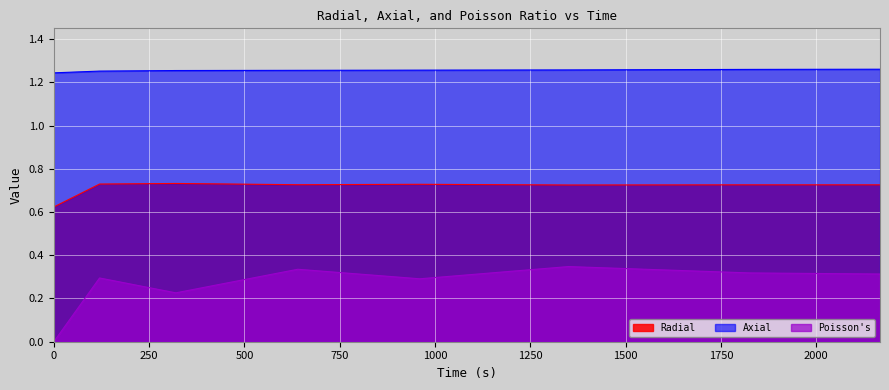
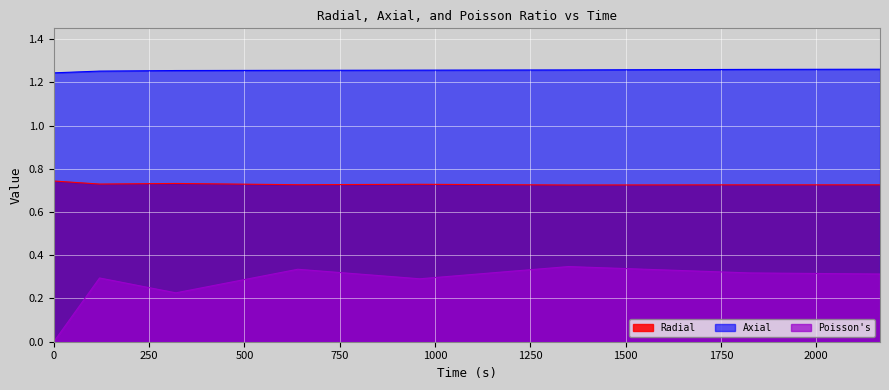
Radial, 0: 0.62 -> 0.74
